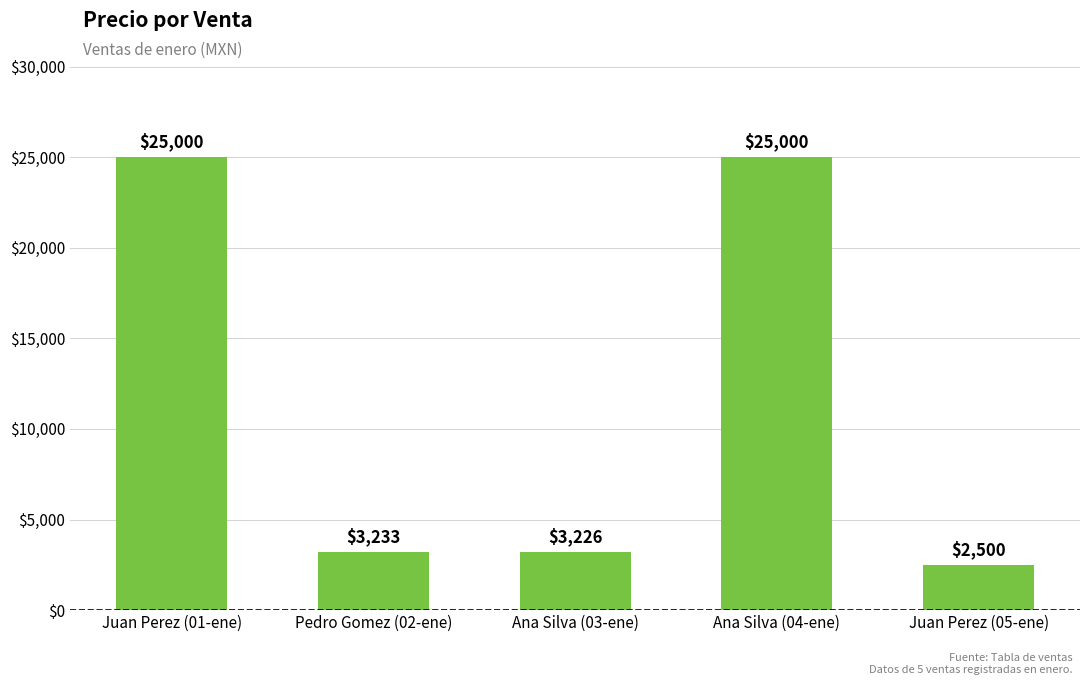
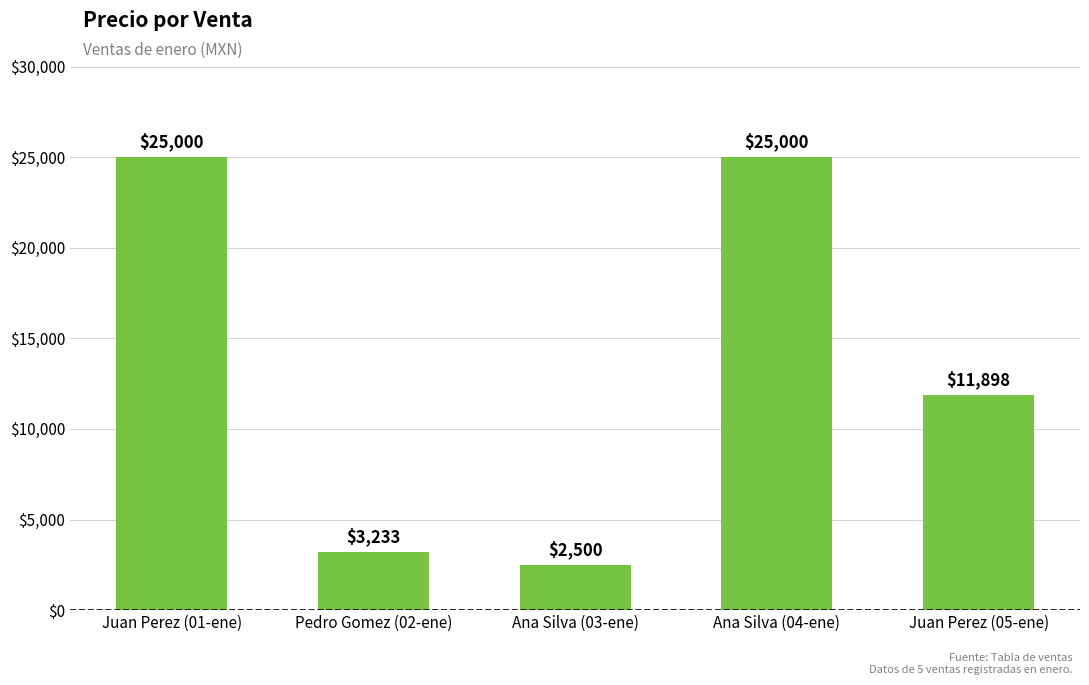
Ana Silva (03-ene): $3,226 -> $2,500
Juan Perez (05-ene): $2,500 -> $11,898
